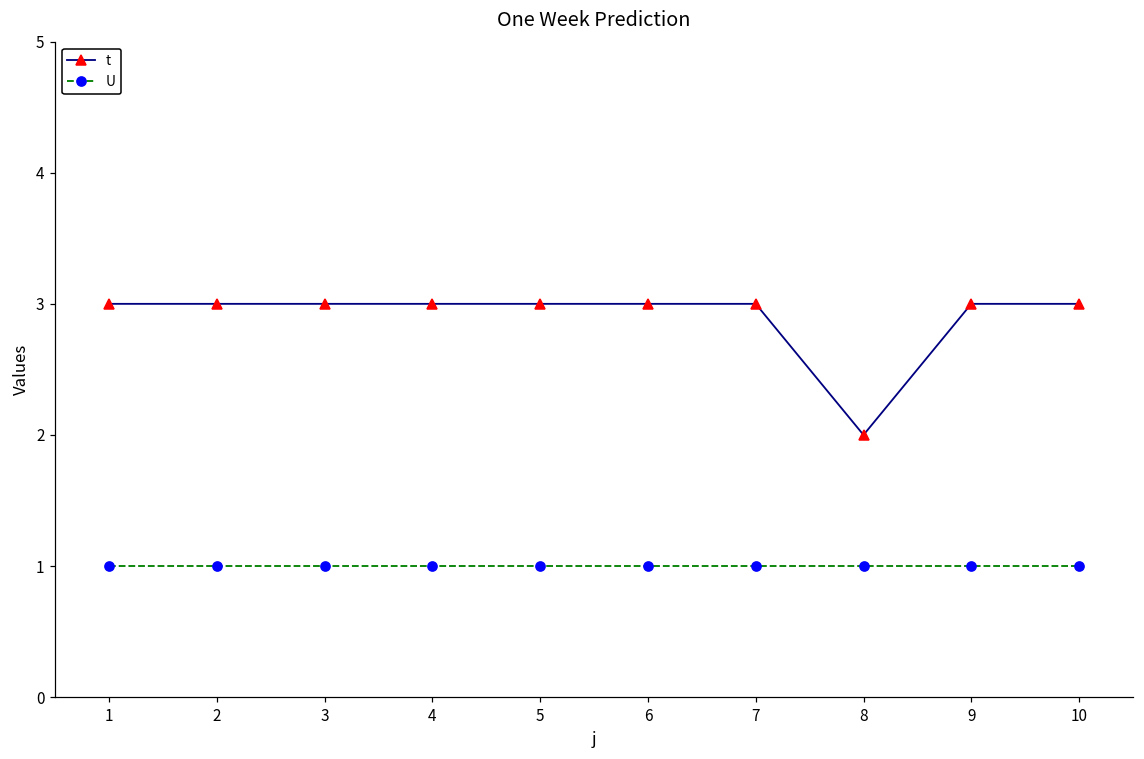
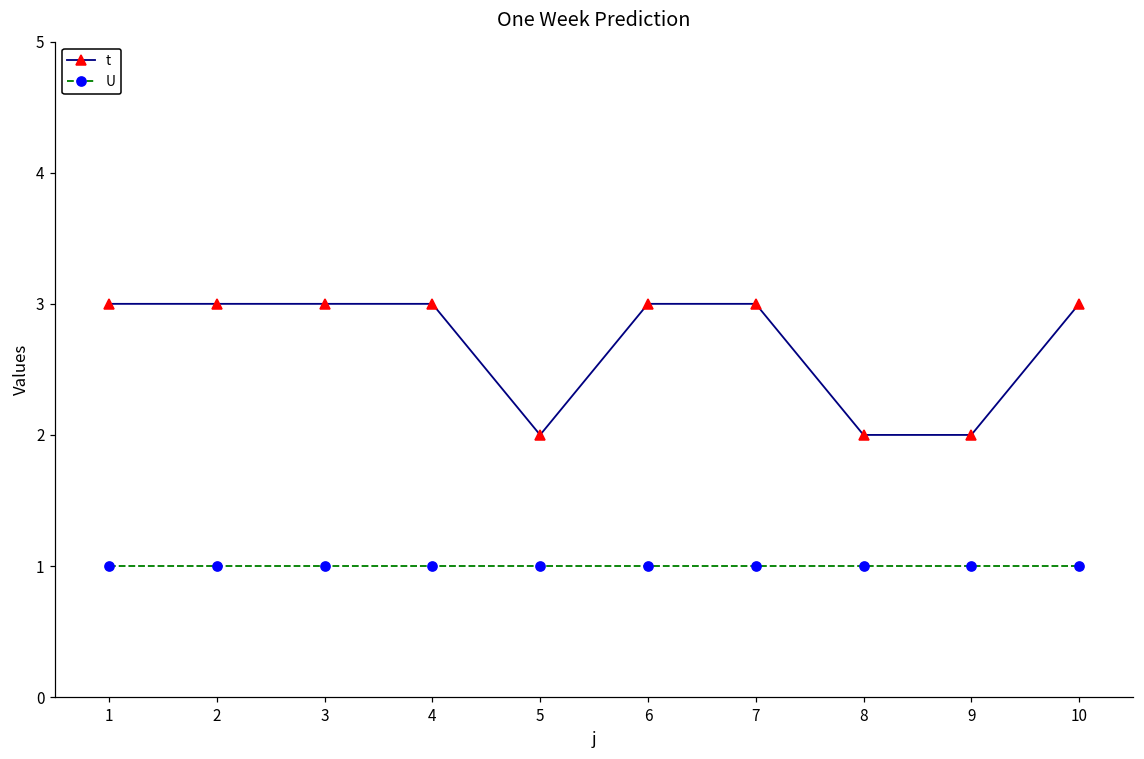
t, 5: 3 -> 2
t, 9: 3 -> 2
